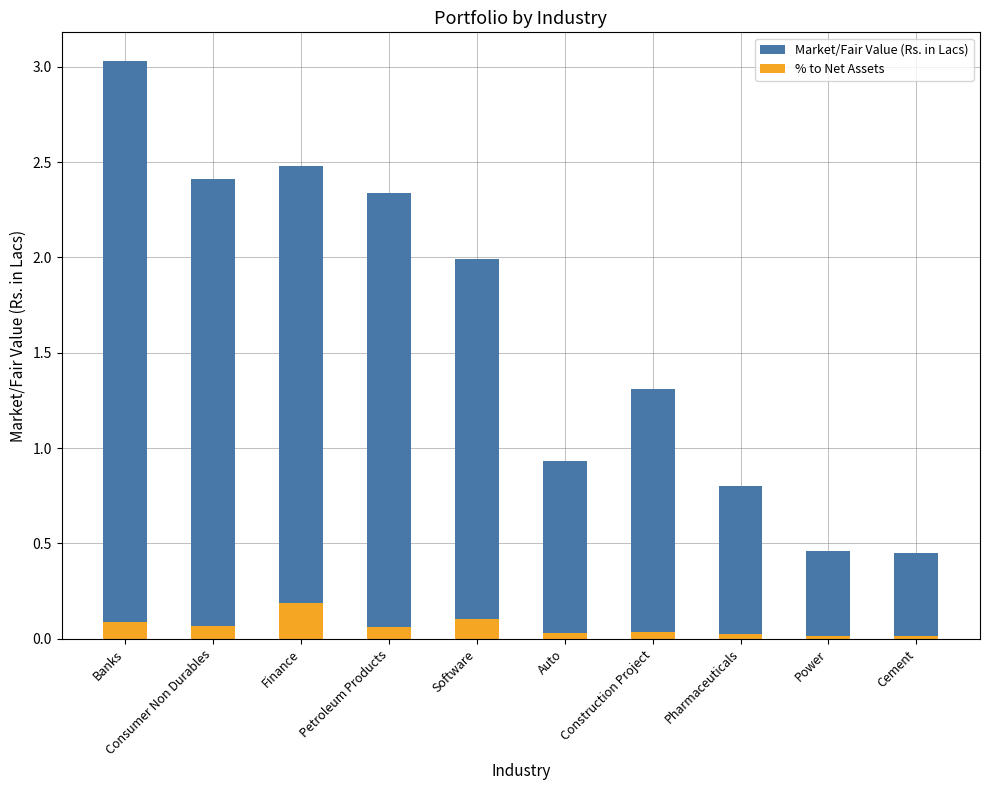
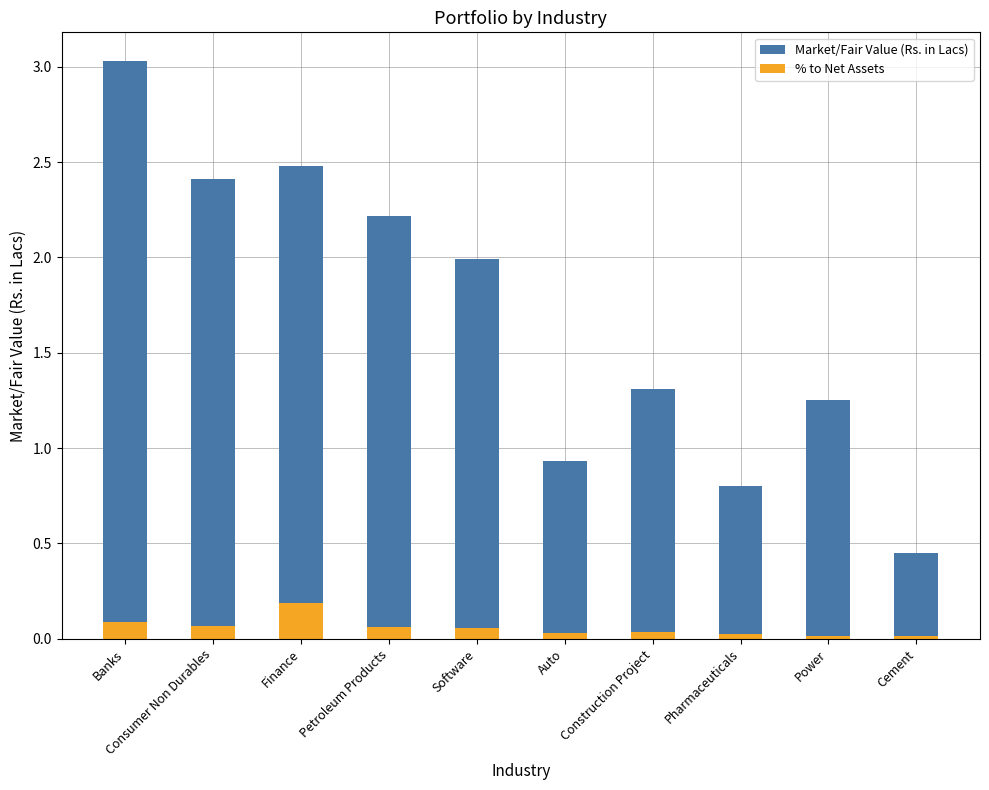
Market/Fair Value (Rs. in Lacs), Petroleum Products: 2.34 -> 2.22
% to Net Assets, Software: 0.10 -> 0.06
Market/Fair Value (Rs. in Lacs), Power: 0.46 -> 1.25
